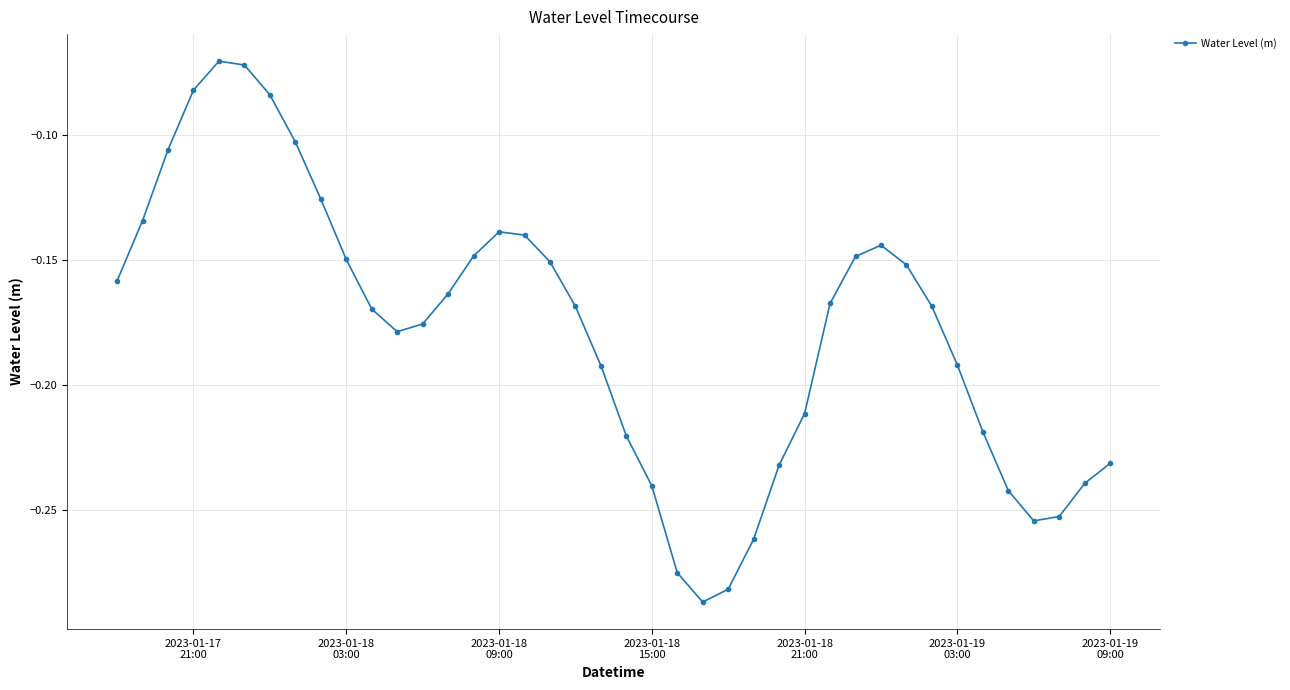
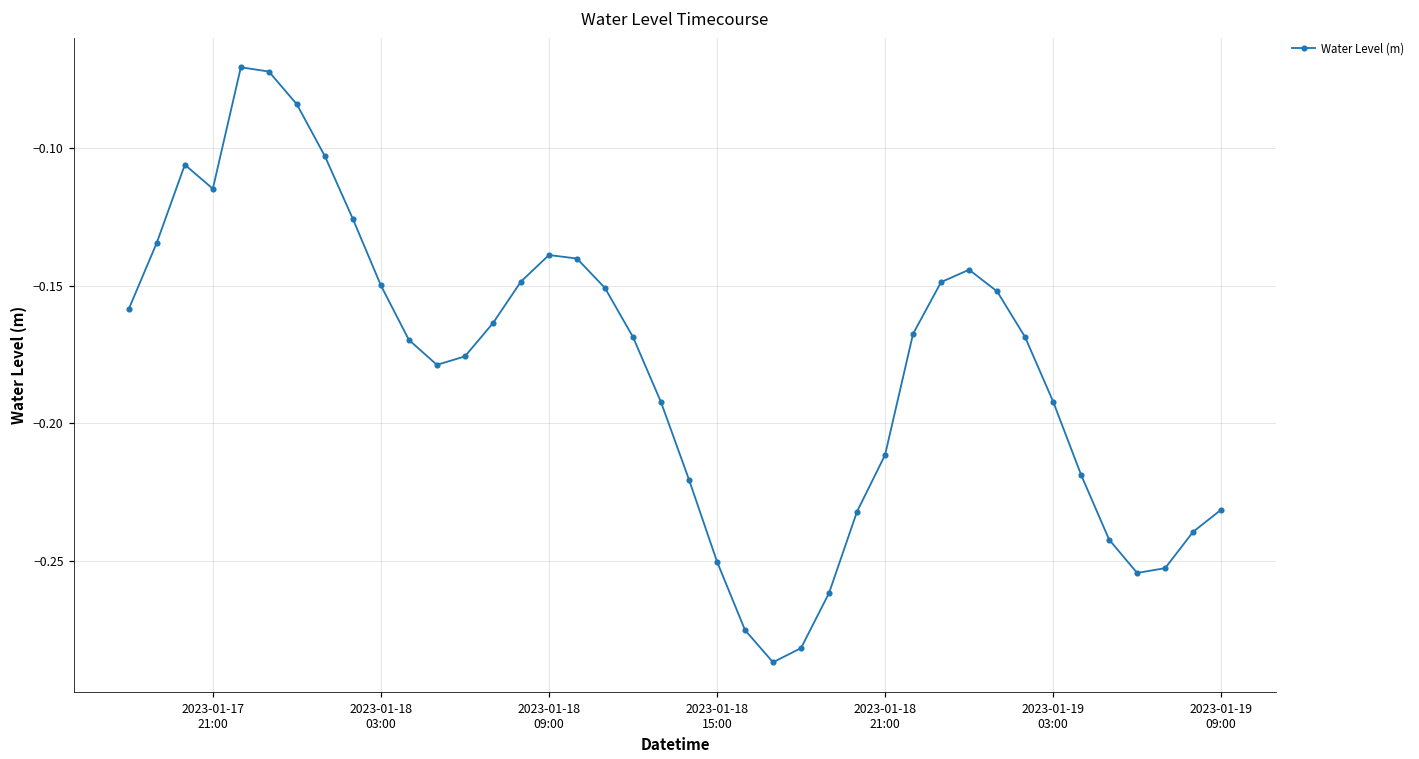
2023-01-17 21:00: -0.082 -> -0.115
2023-01-18 15:00: -0.240 -> -0.250
